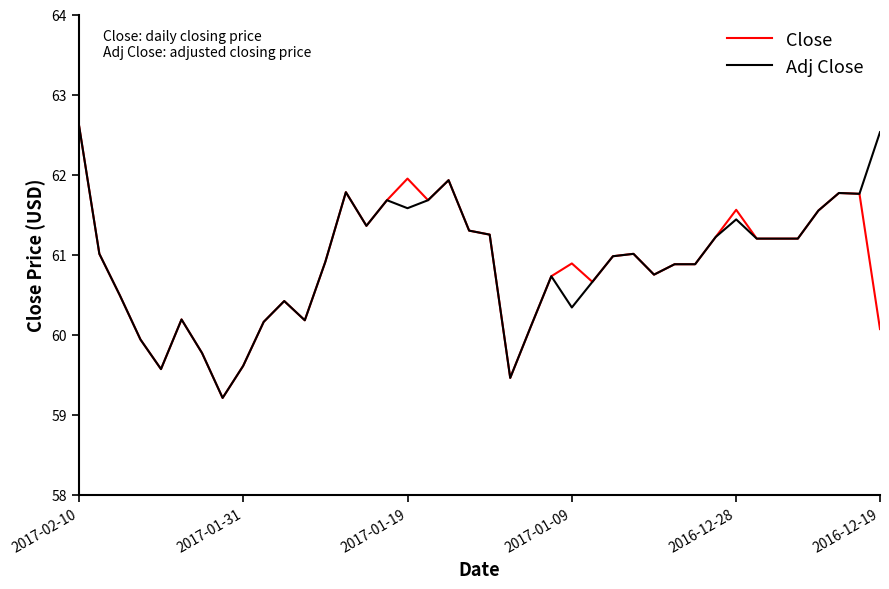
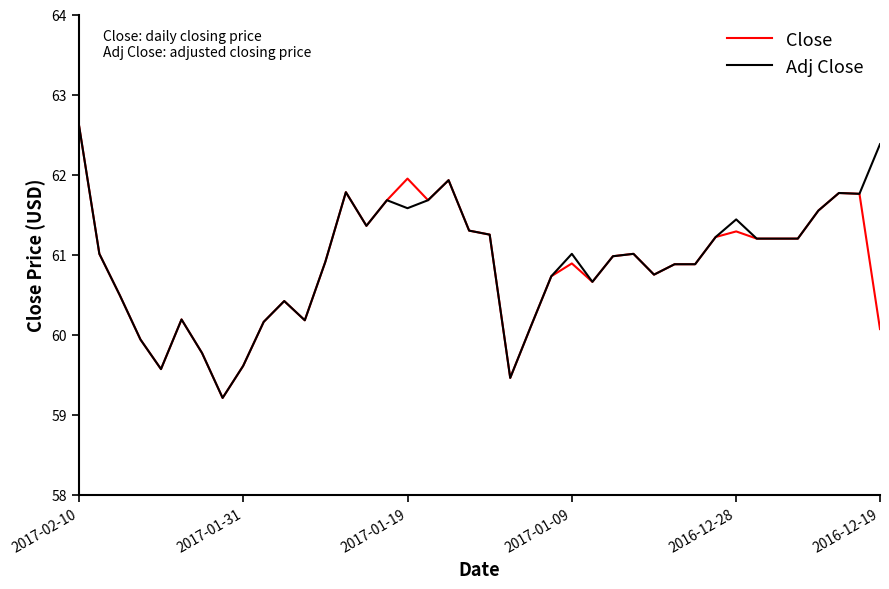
Adj Close, 2017-01-09: 60.3 -> 61.0
Close, 2016-12-28: 61.6 -> 61.3
Adj Close, 2016-12-19: 62.5 -> 62.4
